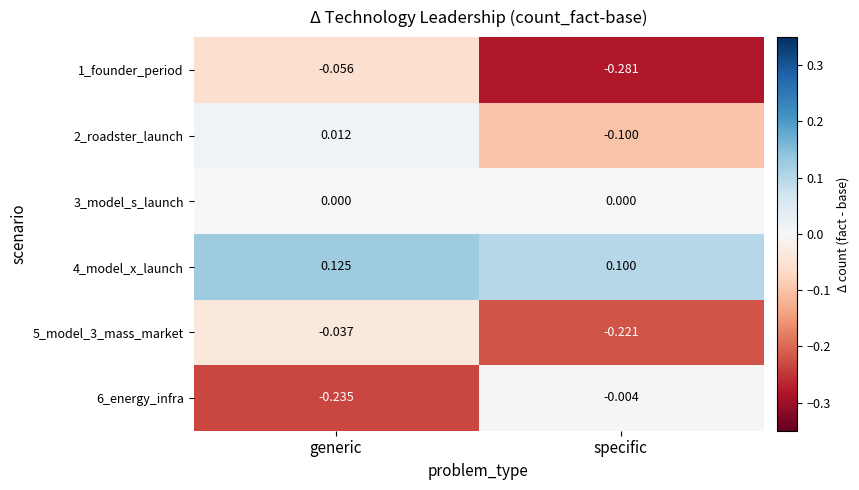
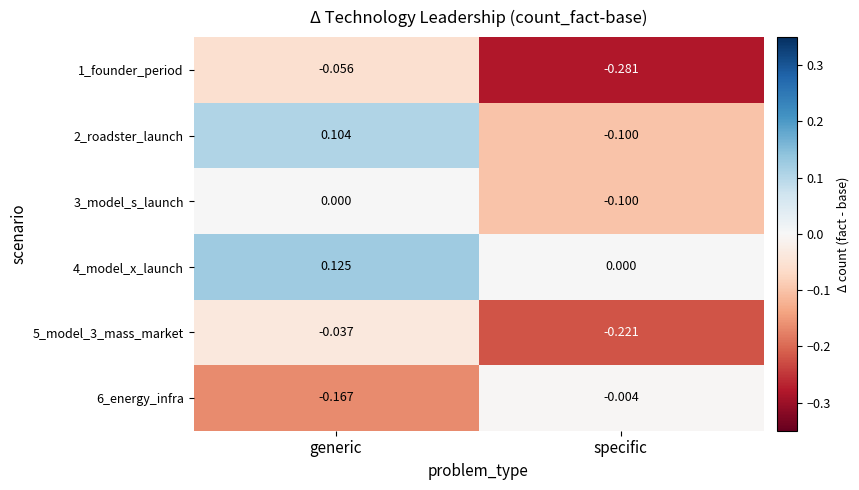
2_roadster_launch, generic: 0.012 -> 0.104
3_model_s_launch, specific: 0.000 -> -0.100
4_model_x_launch, specific: 0.100 -> 0.000
6_energy_infra, generic: -0.235 -> -0.167
